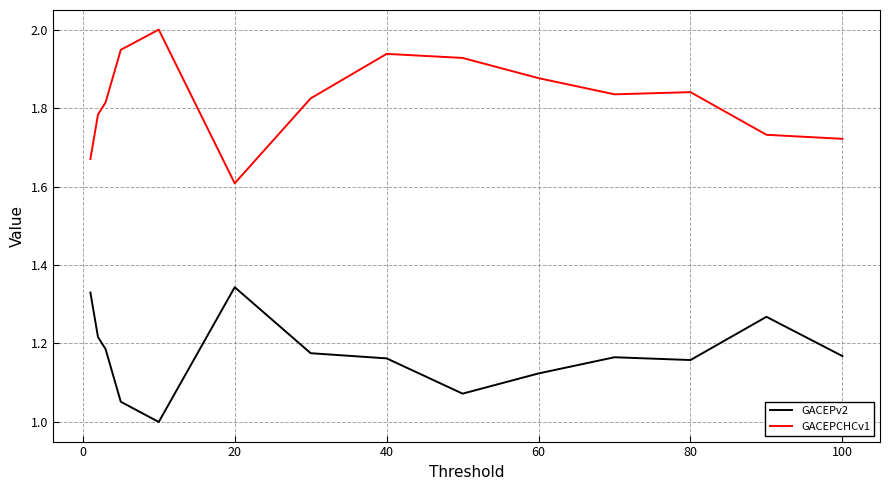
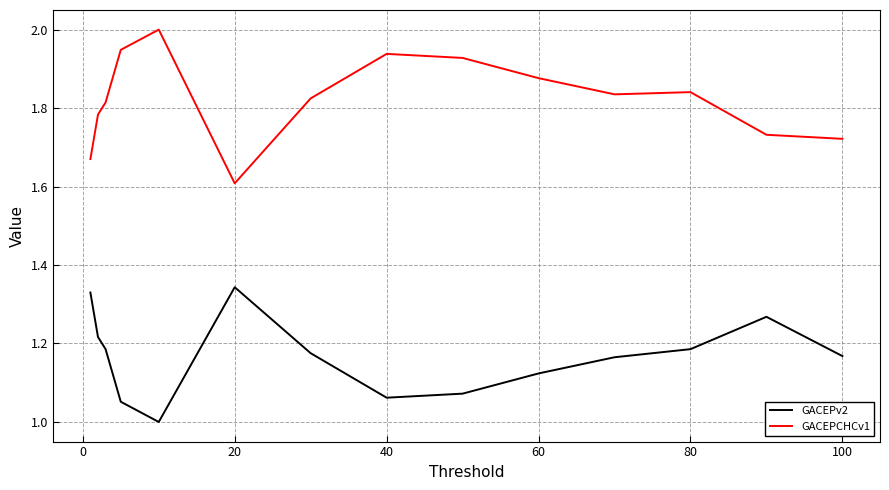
GACEPv2, 40: 1.16 -> 1.06
GACEPv2, 80: 1.16 -> 1.19
